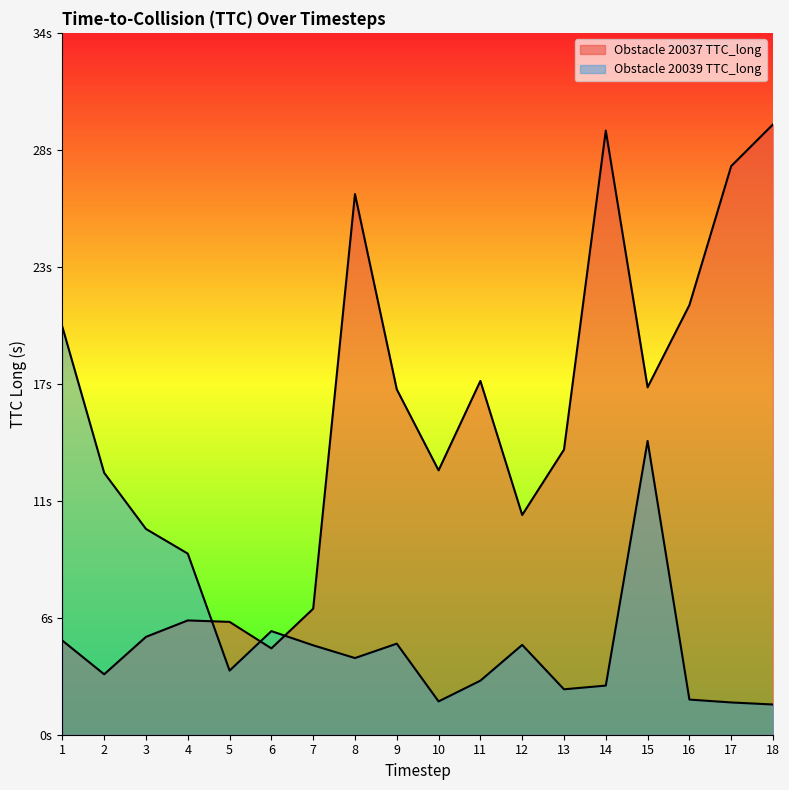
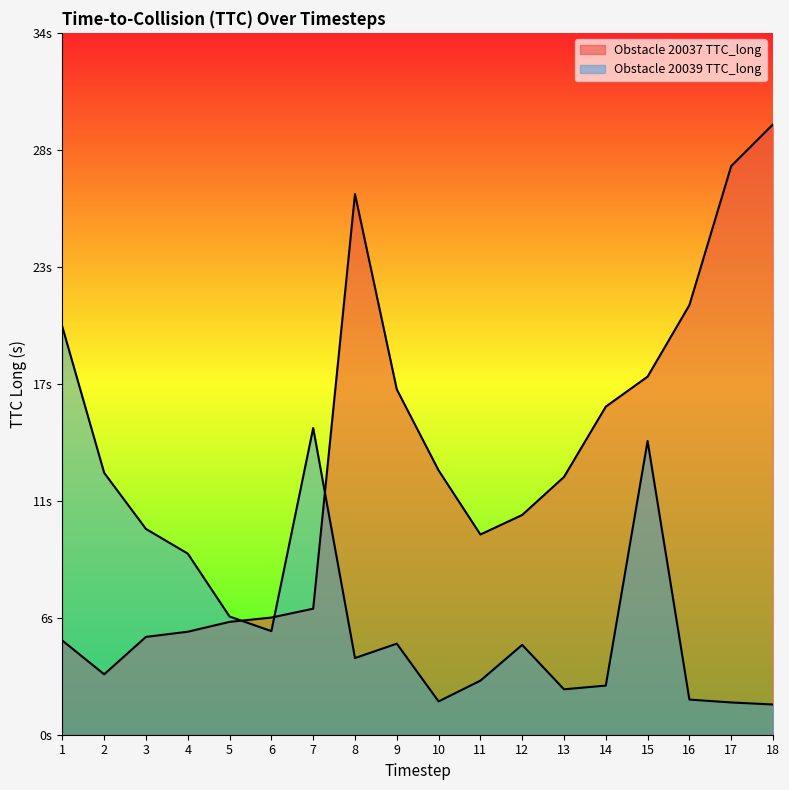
Obstacle 20037 TTC_long, 4: 5.6s -> 5.0s
Obstacle 20039 TTC_long, 5: 3.1s -> 5.8s
Obstacle 20037 TTC_long, 6: 4.2s -> 5.7s
Obstacle 20039 TTC_long, 7: 4.4s -> 14.9s
Obstacle 20037 TTC_long, 11: 17.2s -> 9.7s
Obstacle 20037 TTC_long, 13: 13.9s -> 12.5s
Obstacle 20037 TTC_long, 14: 29.4s -> 16.0s
Obstacle 20037 TTC_long, 15: 16.9s -> 17.4s
